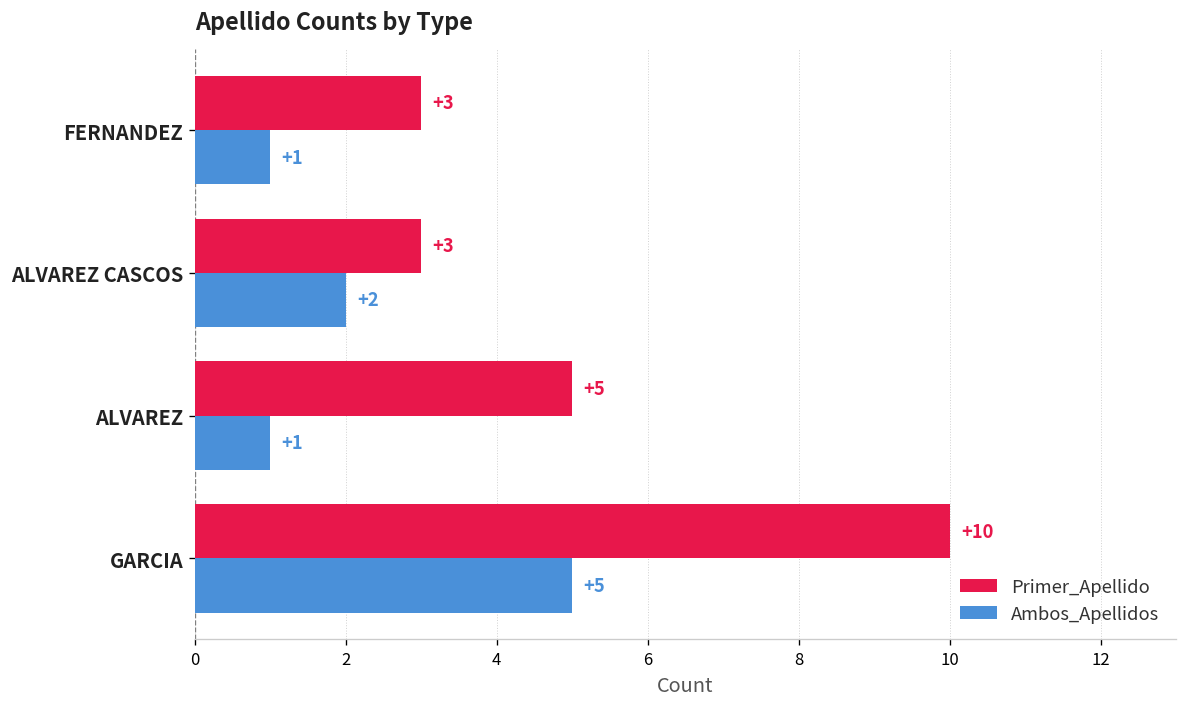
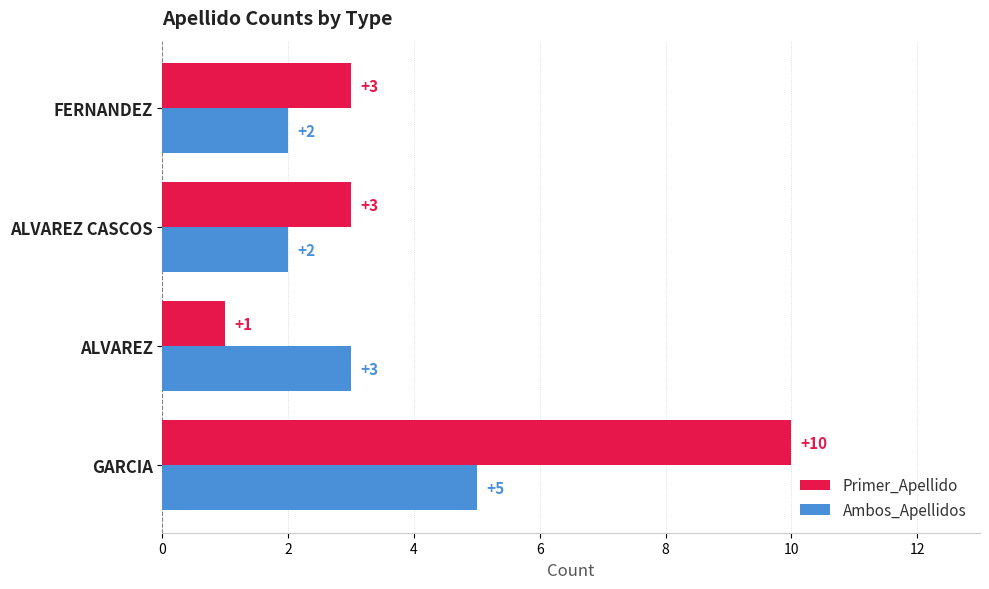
Ambos_Apellidos, FERNANDEZ: +1 -> +2
Primer_Apellido, ALVAREZ: +5 -> +1
Ambos_Apellidos, ALVAREZ: +1 -> +3
